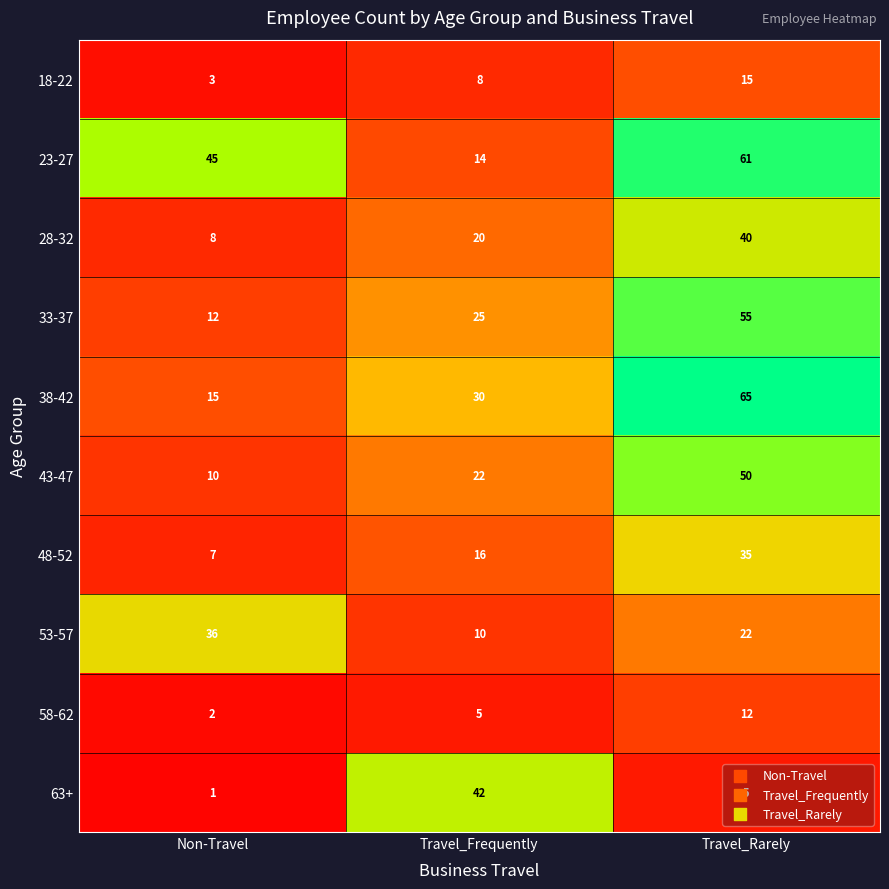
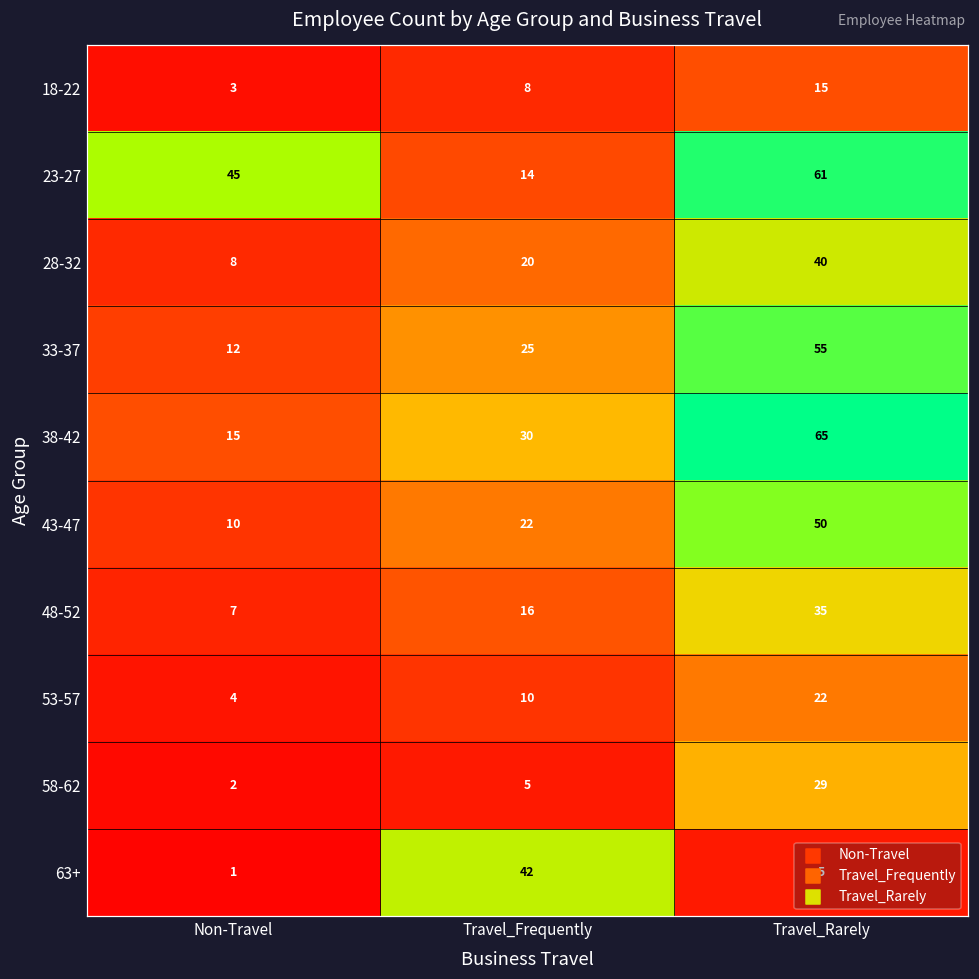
53-57, Non-Travel: 36 -> 4
58-62, Travel_Rarely: 12 -> 29
